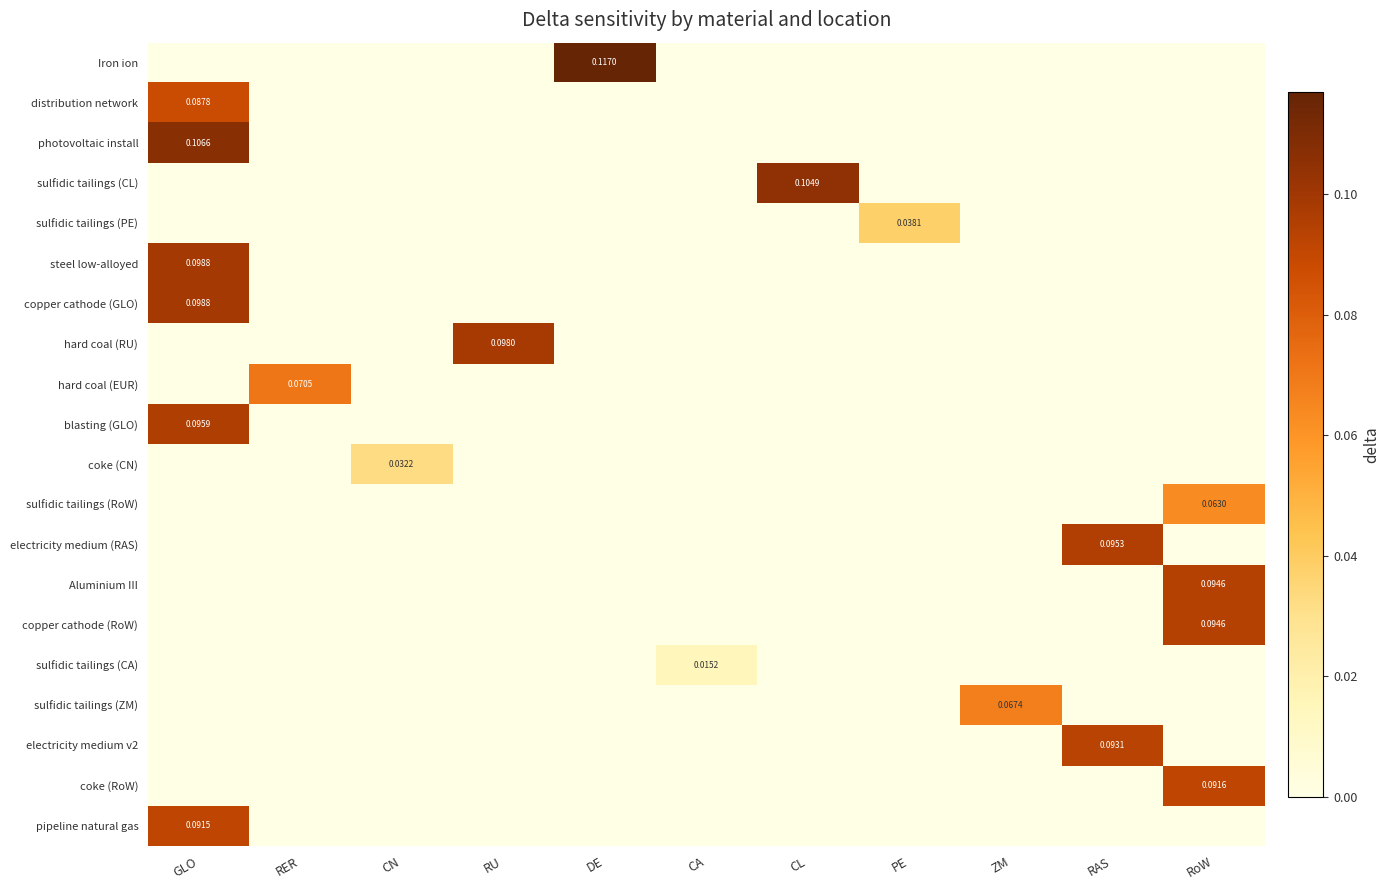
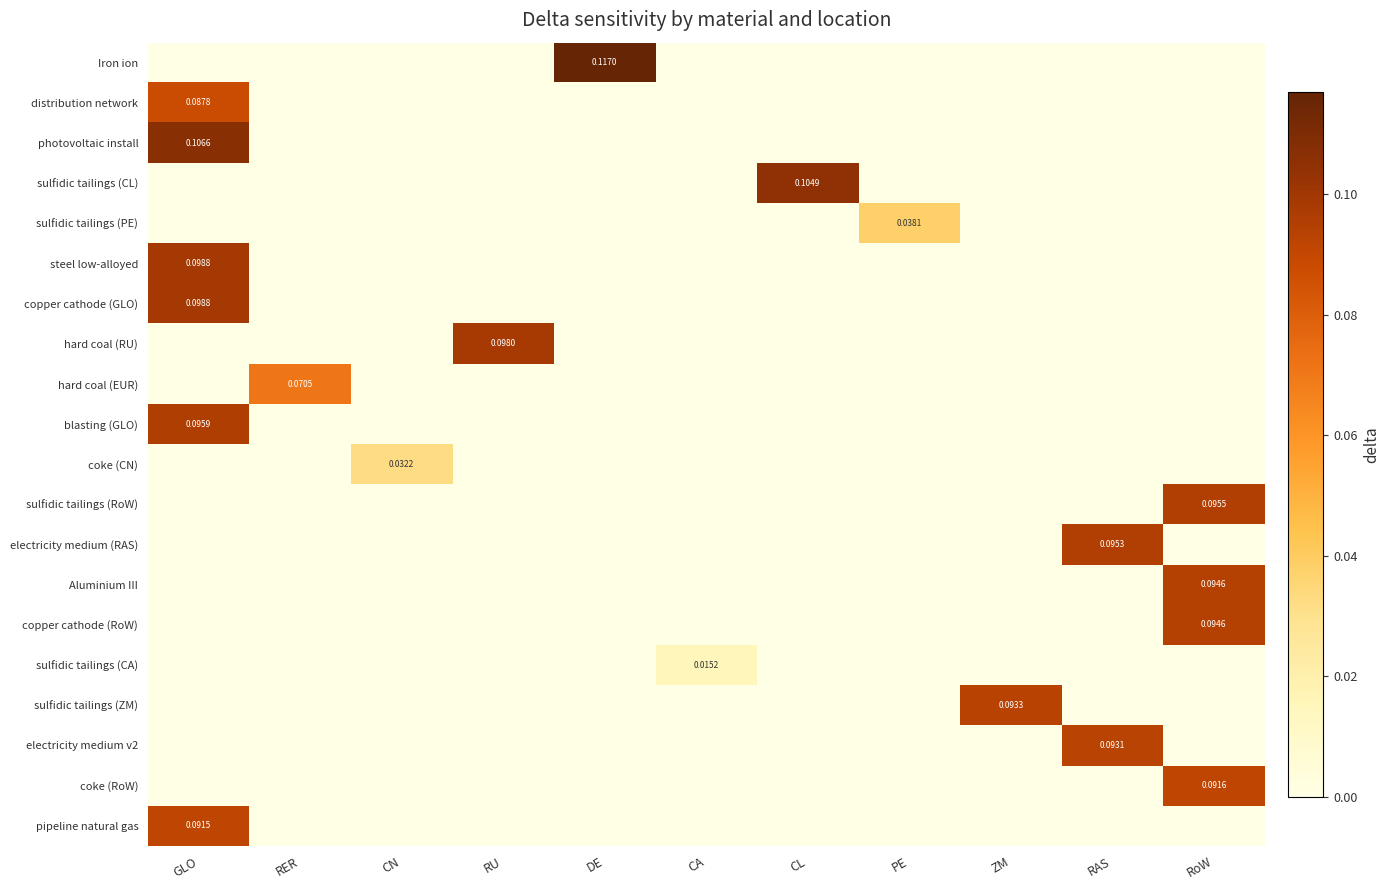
sulfidic tailings (RoW), RoW: 0.0630 -> 0.0955
sulfidic tailings (ZM), ZM: 0.0674 -> 0.0933
